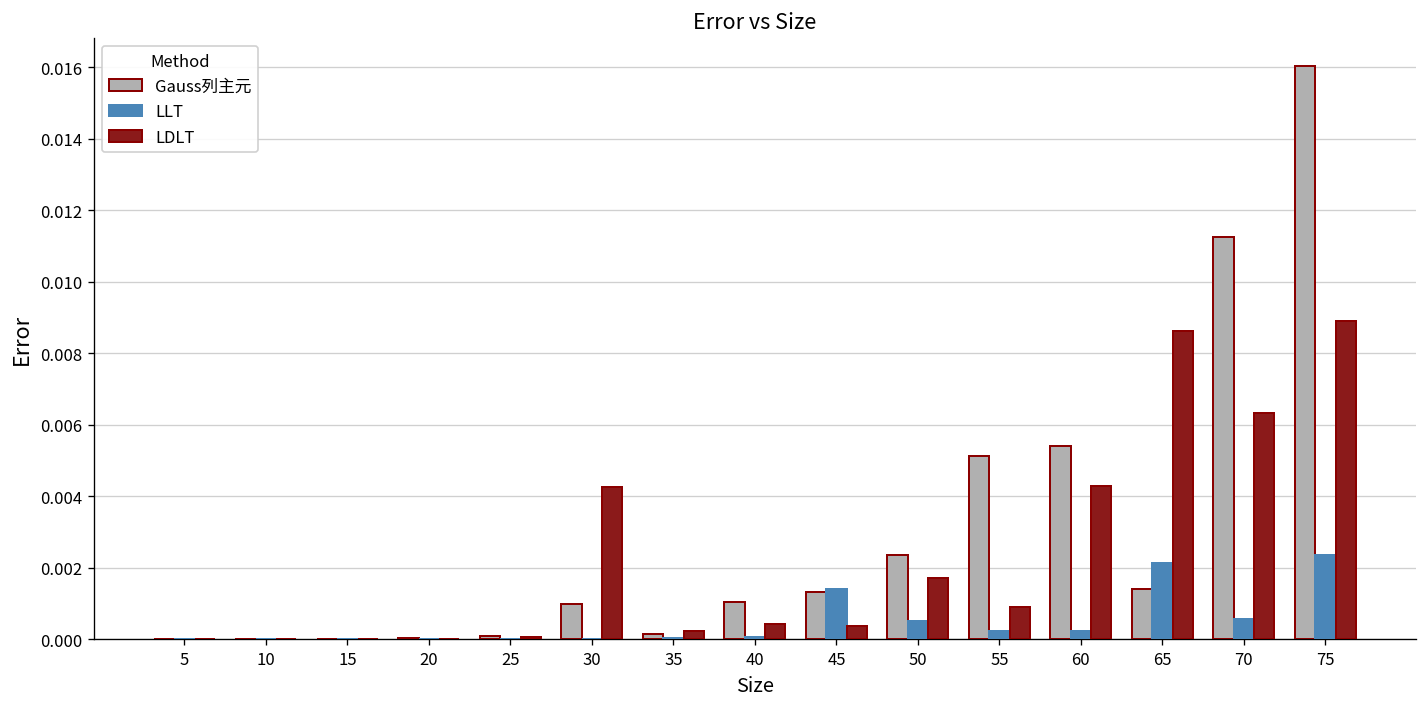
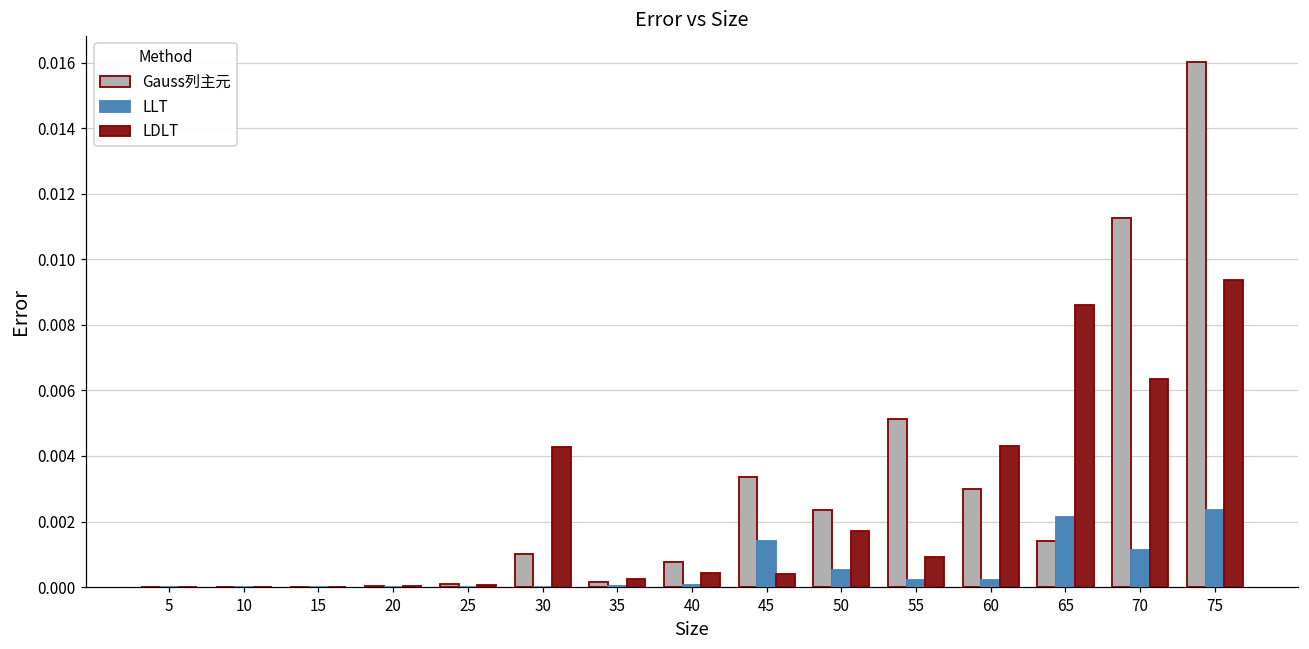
Gauss列主元, 40: 0.0011 -> 0.0008
Gauss列主元, 45: 0.0013 -> 0.0034
Gauss列主元, 60: 0.0054 -> 0.0030
LLT, 70: 0.0006 -> 0.0011
LDLT, 75: 0.0089 -> 0.0094
